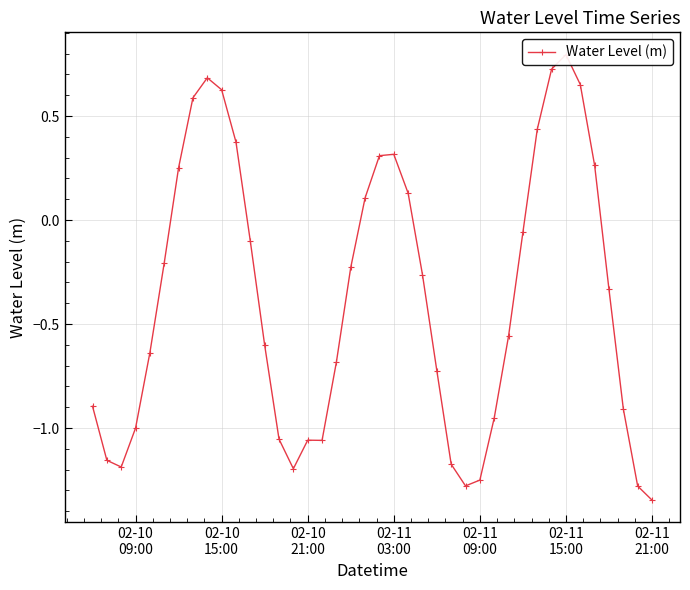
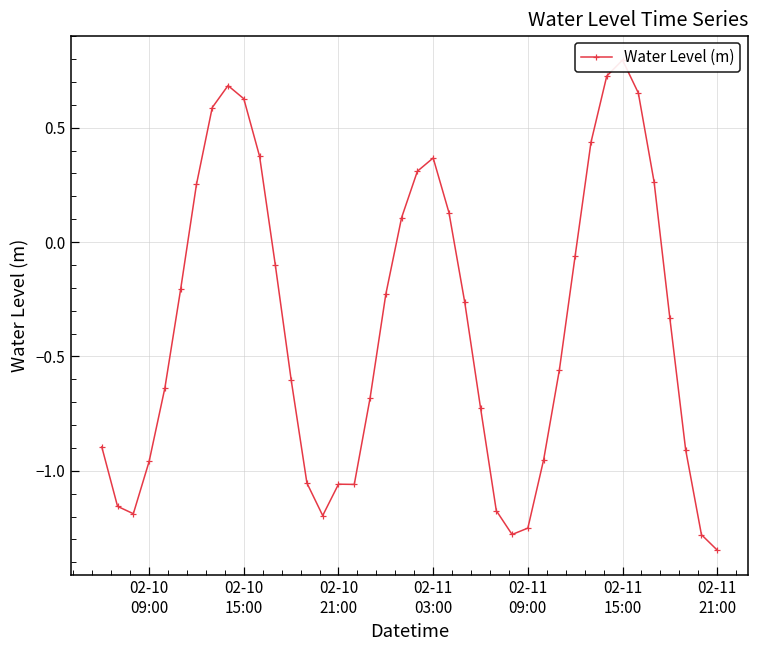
02-10 09:00: -1.00 -> -0.96
02-11 03:00: 0.32 -> 0.37
